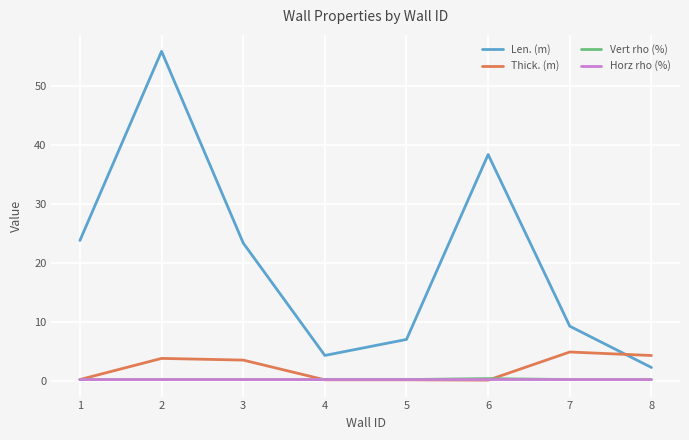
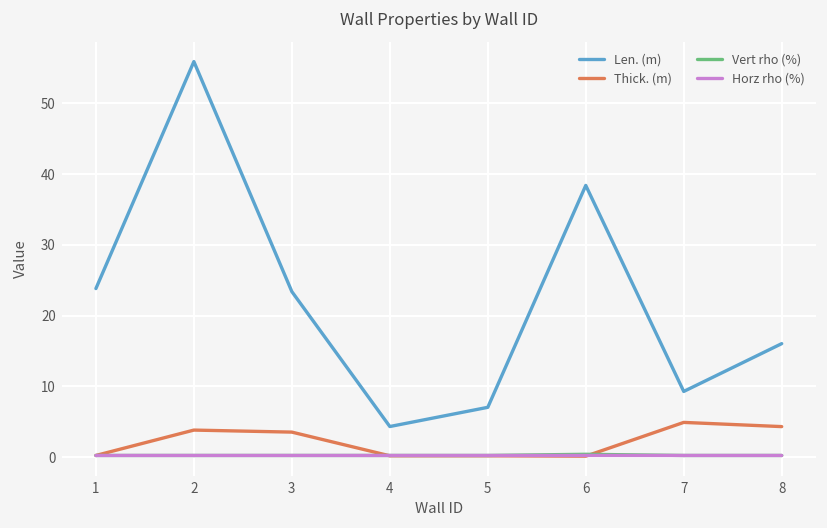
Len. (m), 8: 2 -> 16
